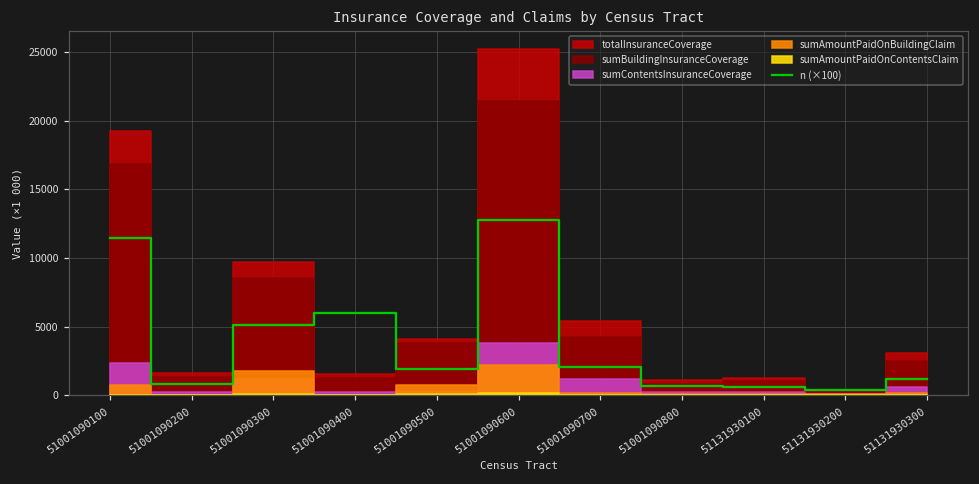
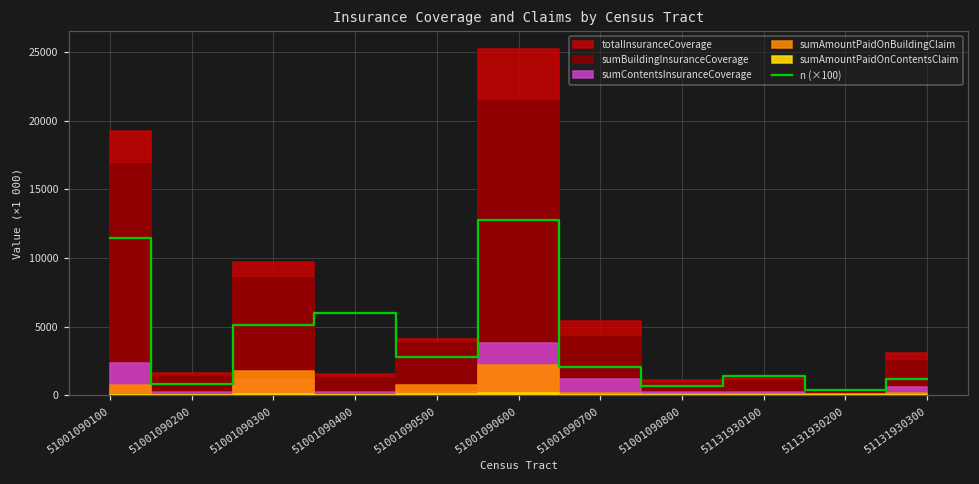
n (×100), 51001090500: 1900 -> 2800
n (×100), 51131930100: 600 -> 1400
